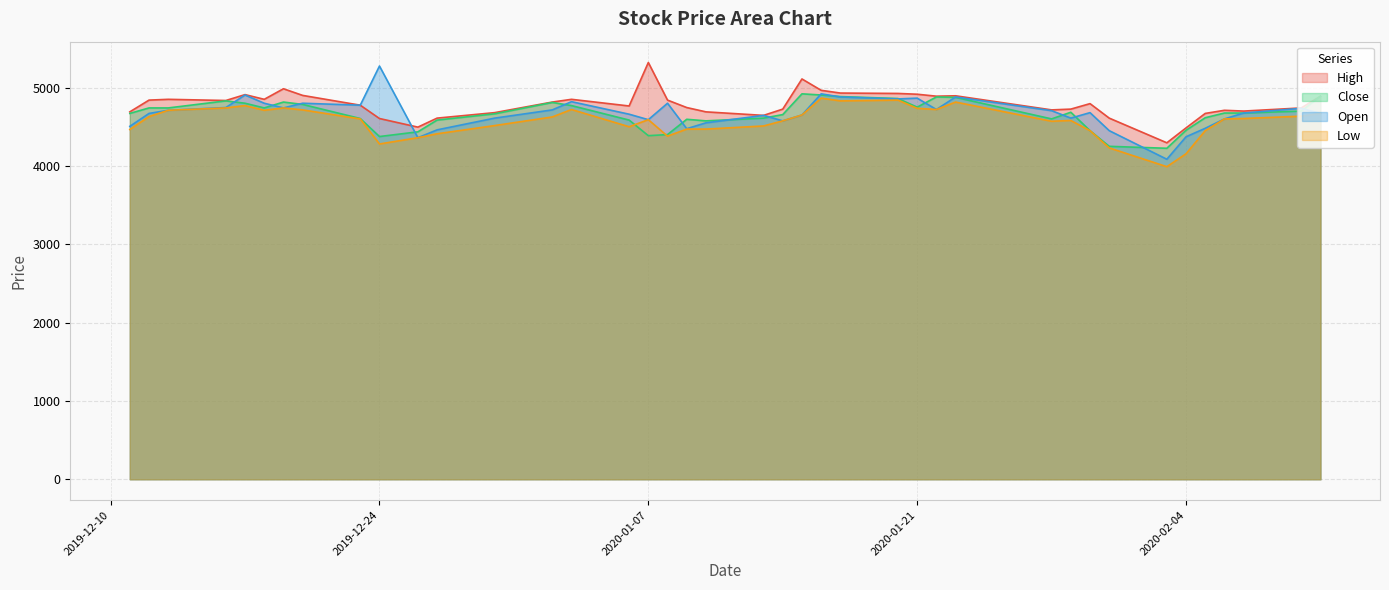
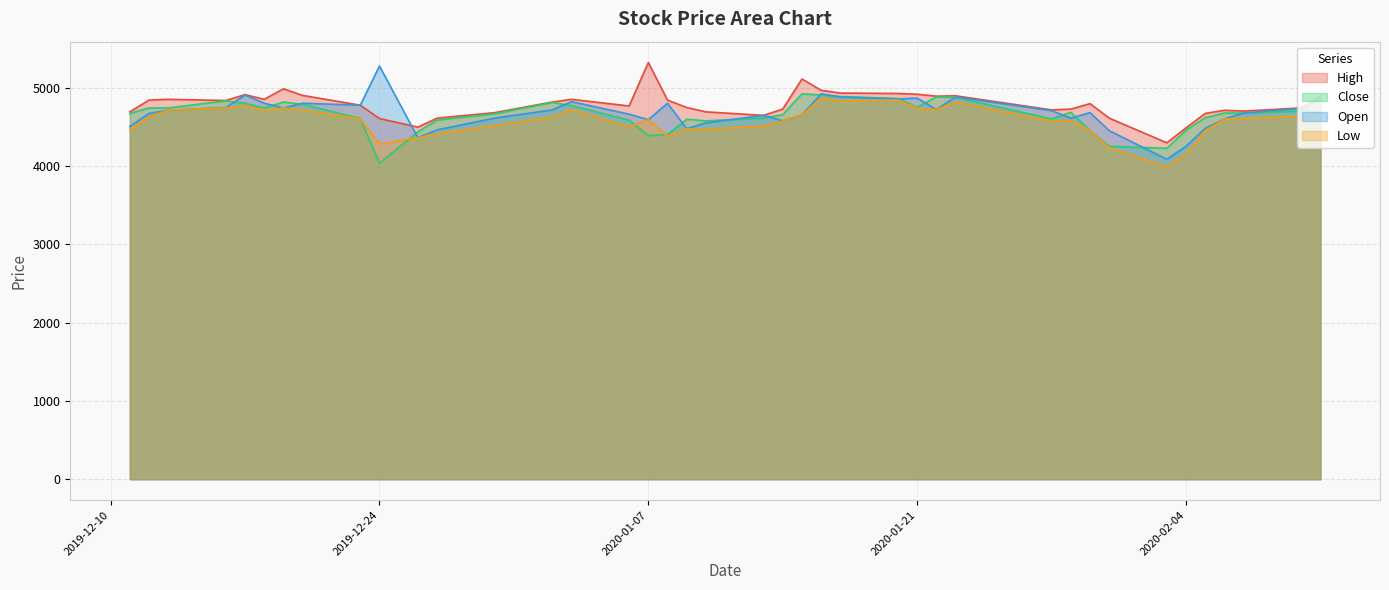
Close, 2019-12-24: 4400 -> 4000
Open, 2020-02-04: 4400 -> 4300
